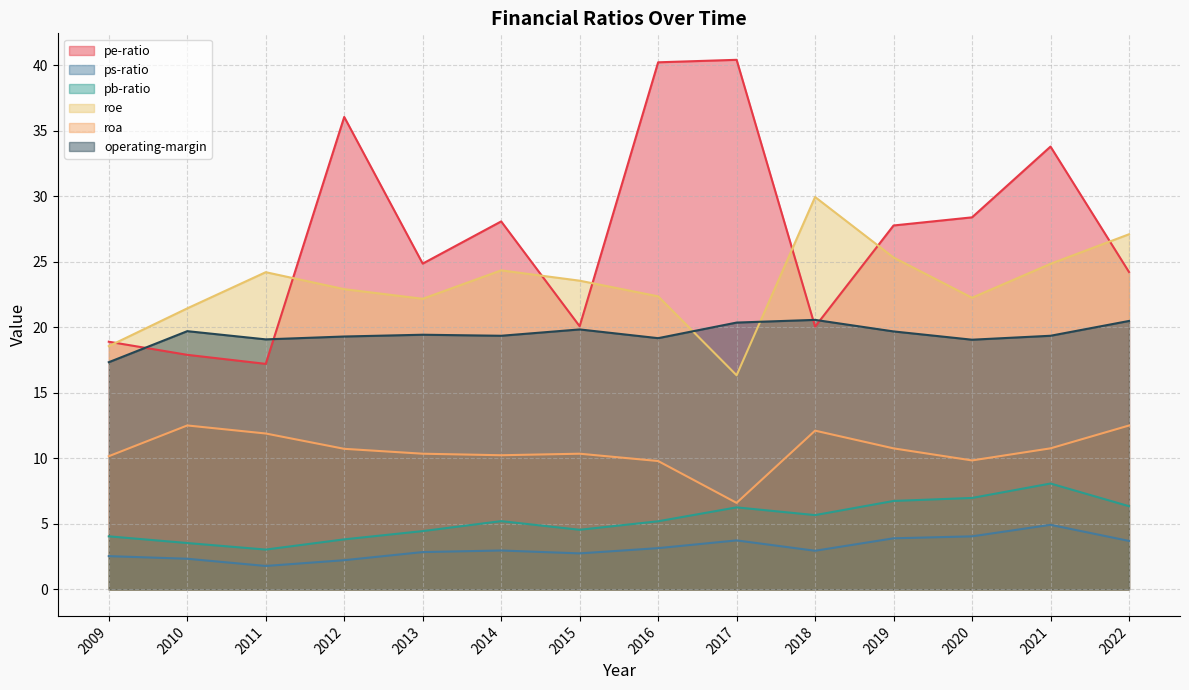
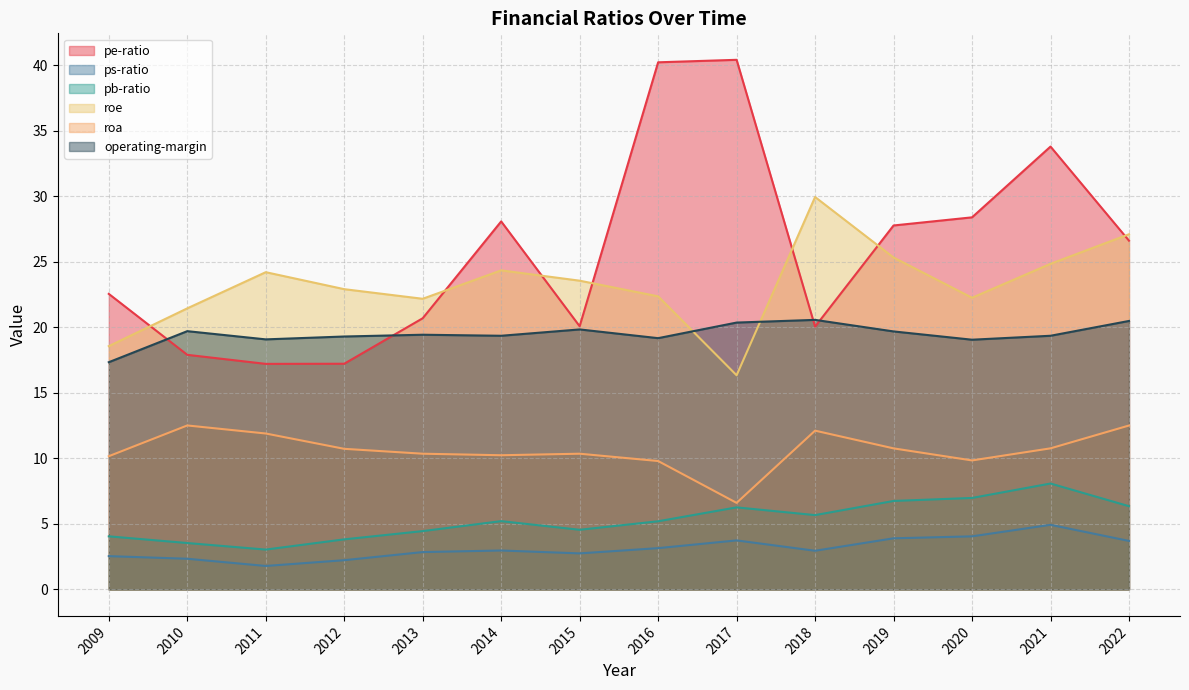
pe-ratio, 2009: 18.9 -> 22.6
pe-ratio, 2012: 36.1 -> 17.2
pe-ratio, 2013: 24.9 -> 20.7
pe-ratio, 2022: 24.2 -> 26.6
